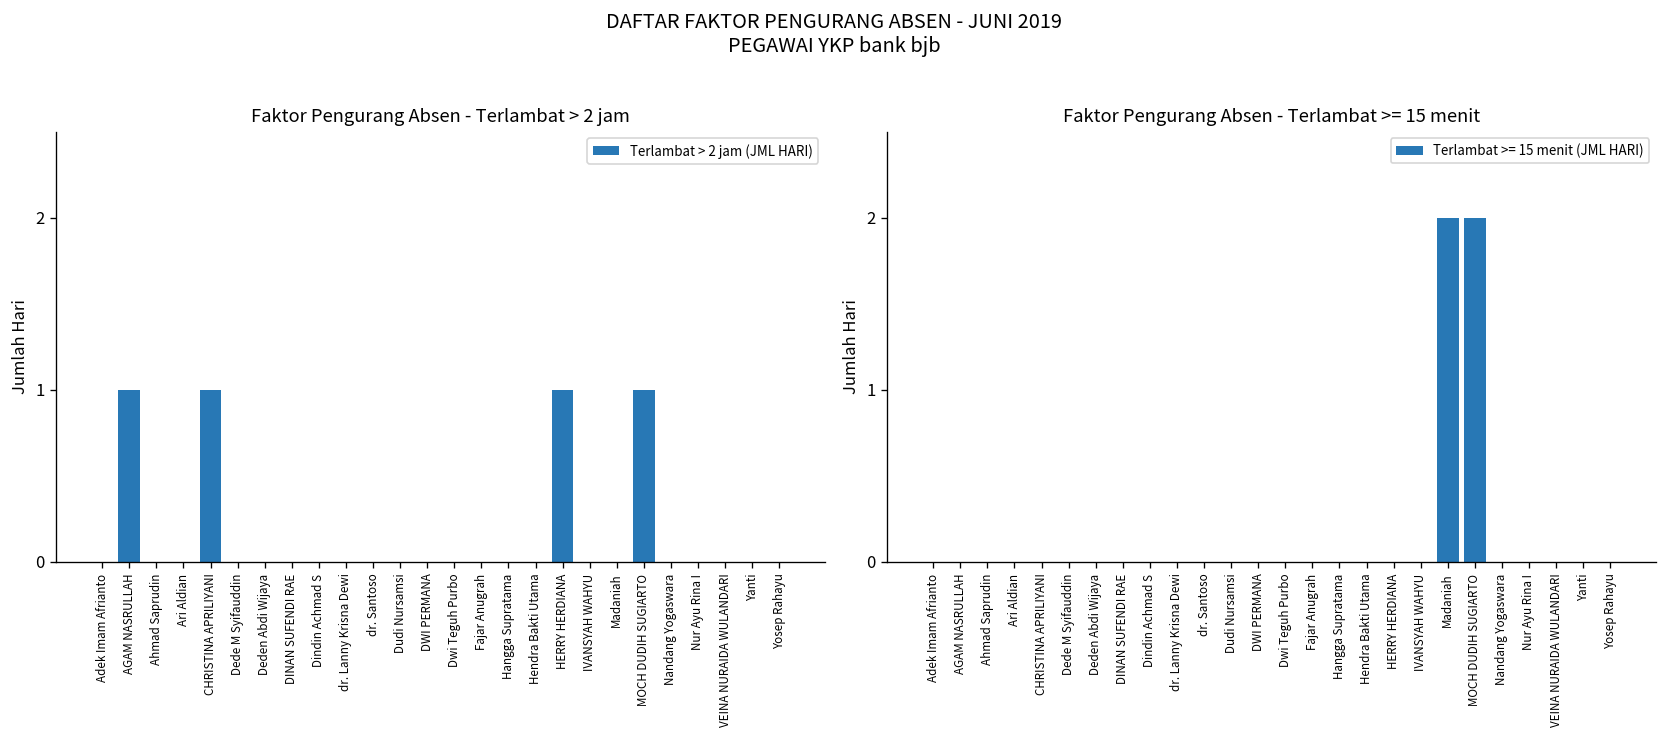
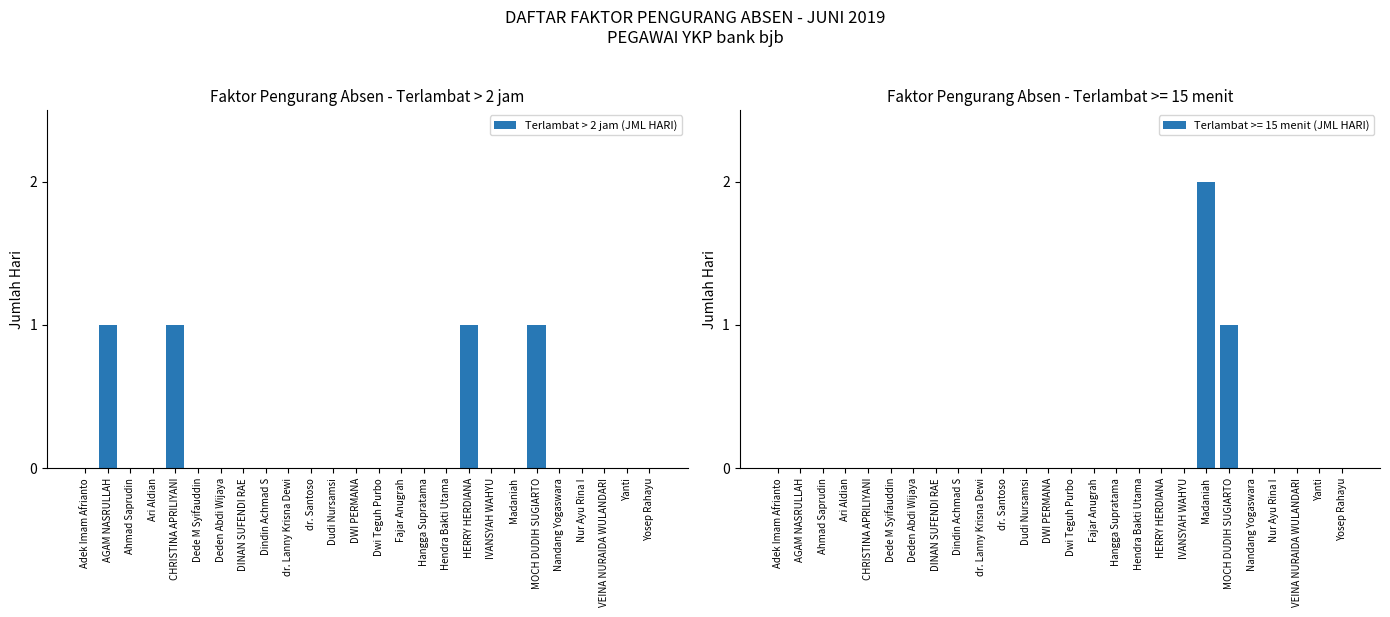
Faktor Pengurang Absen - Terlambat >= 15 menit, MOCH DUDIH SUGIARTO: 2 -> 1
